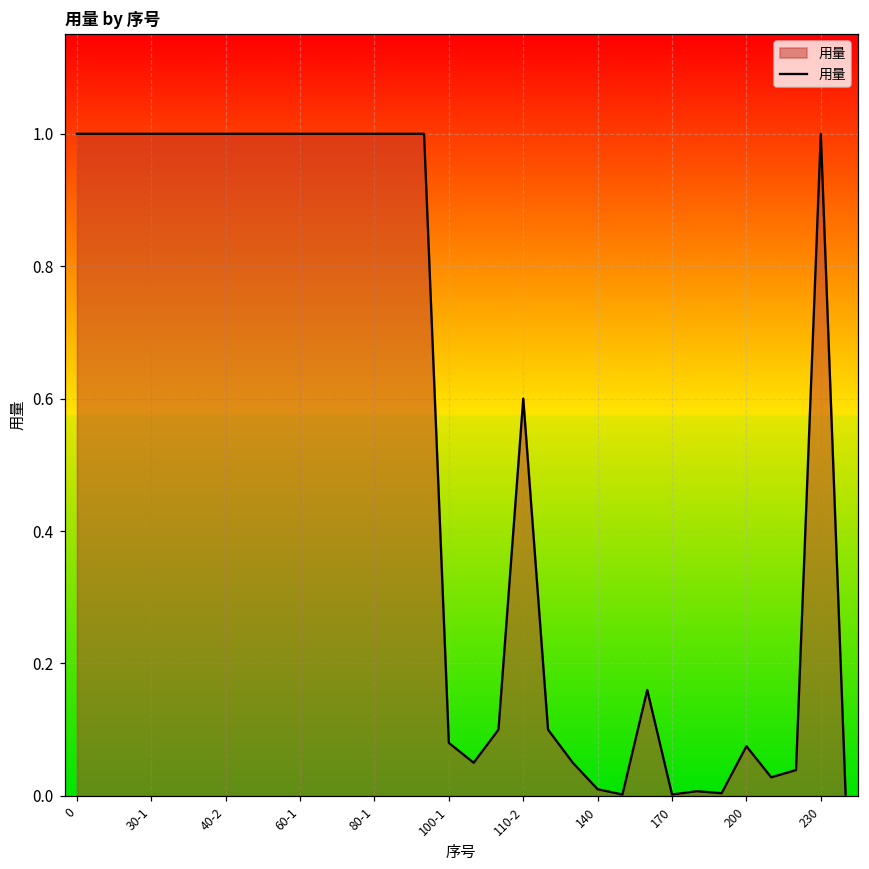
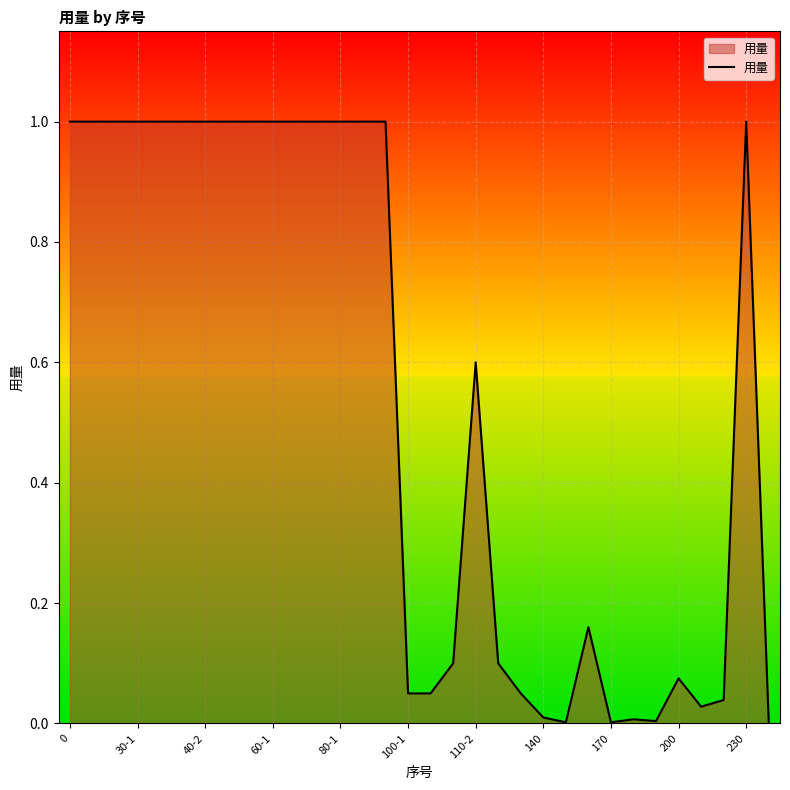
100-1: 0.08 -> 0.05
